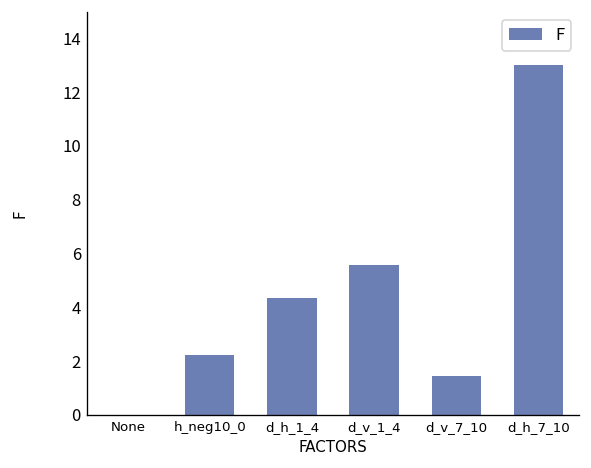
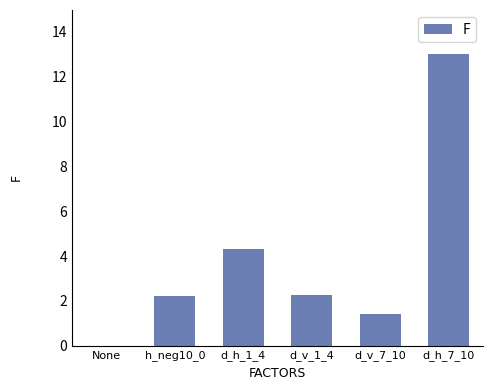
d_v_1_4: 5.6 -> 2.3
